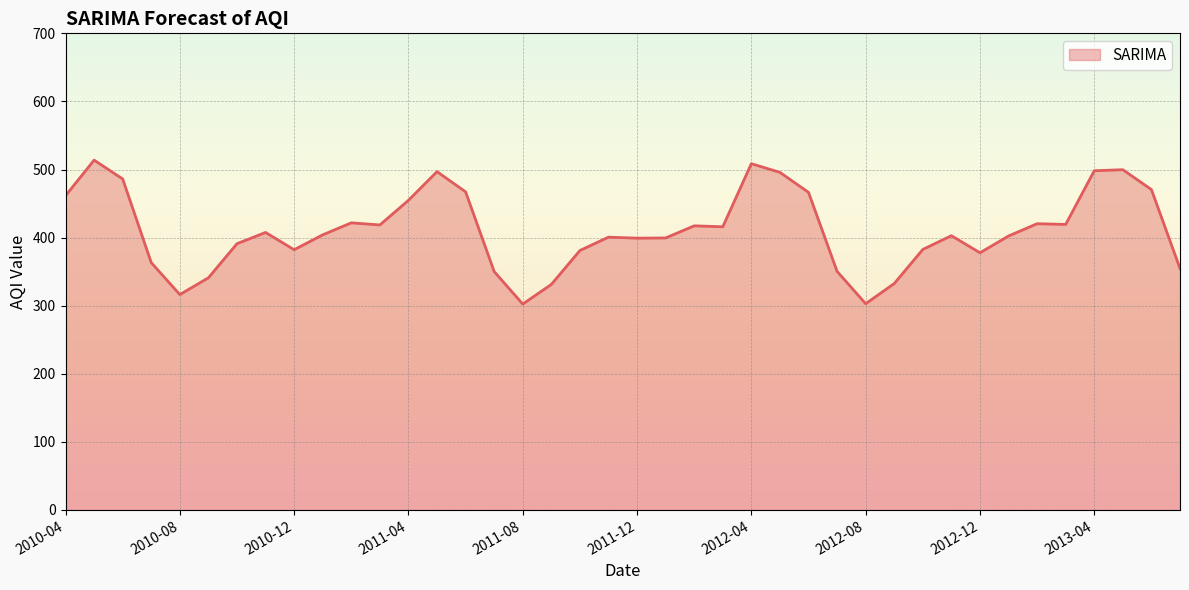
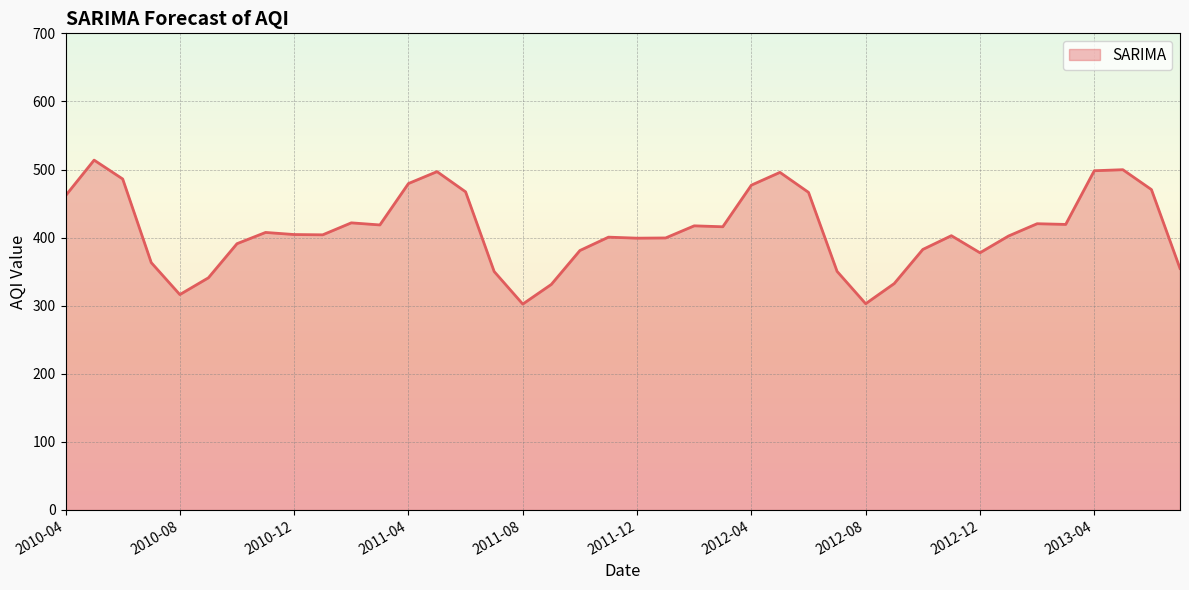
2010-12: 380 -> 400
2011-04: 450 -> 480
2012-04: 510 -> 480
